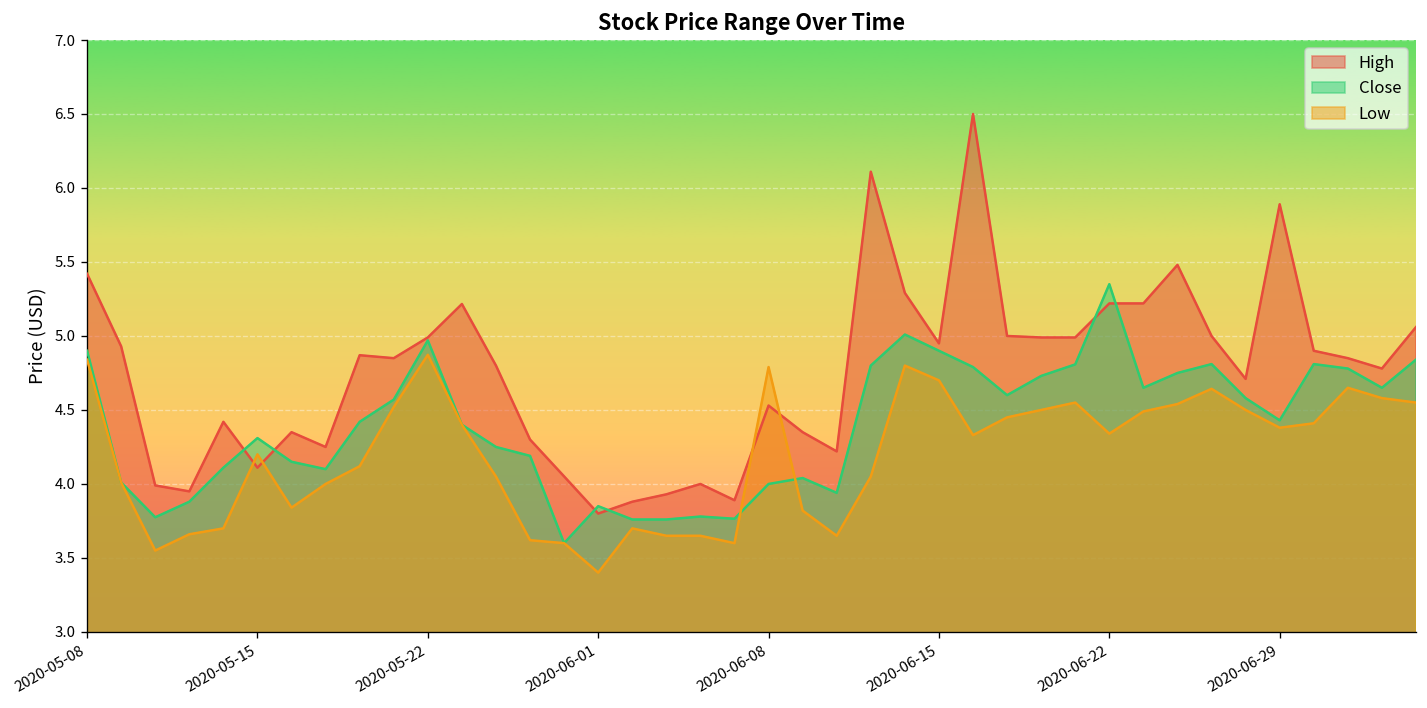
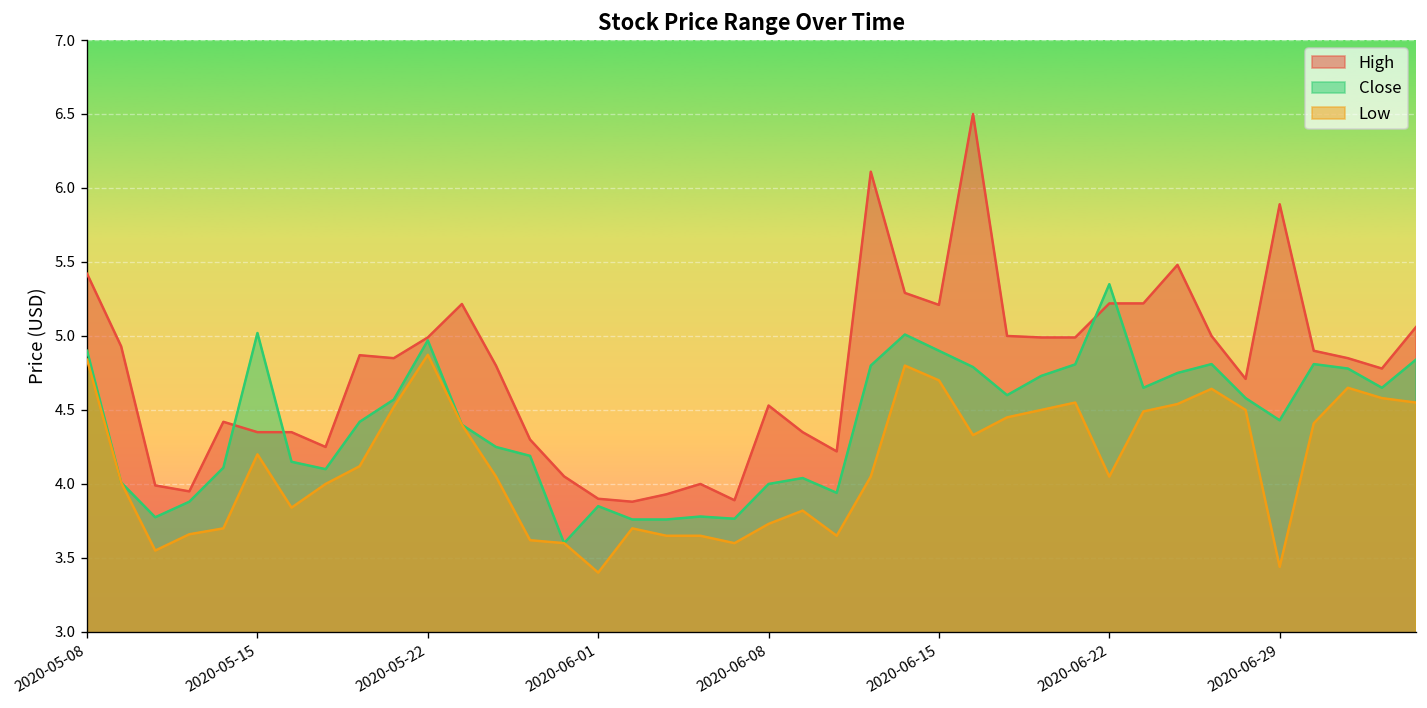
High, 2020-05-15: 4.11 -> 4.35
Close, 2020-05-15: 4.31 -> 5.02
High, 2020-06-01: 3.8 -> 3.9
Low, 2020-06-08: 4.79 -> 3.73
High, 2020-06-15: 4.95 -> 5.21
Low, 2020-06-22: 4.34 -> 4.05
Low, 2020-06-29: 4.38 -> 3.44
